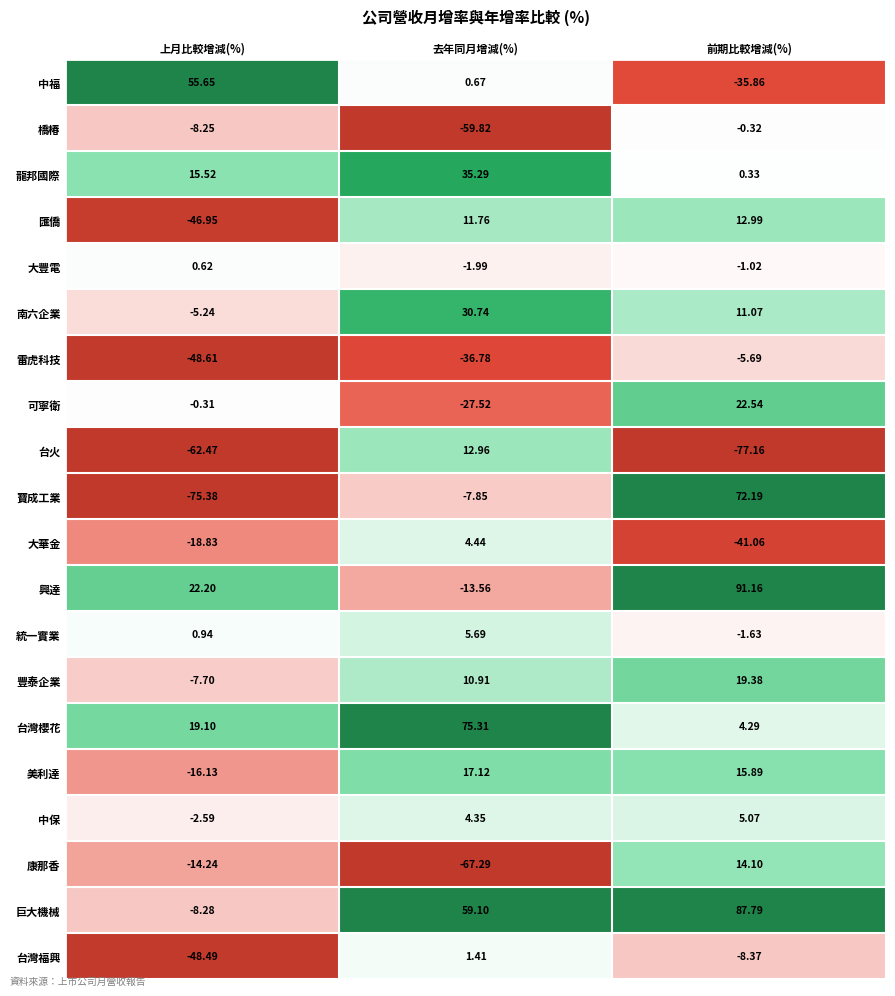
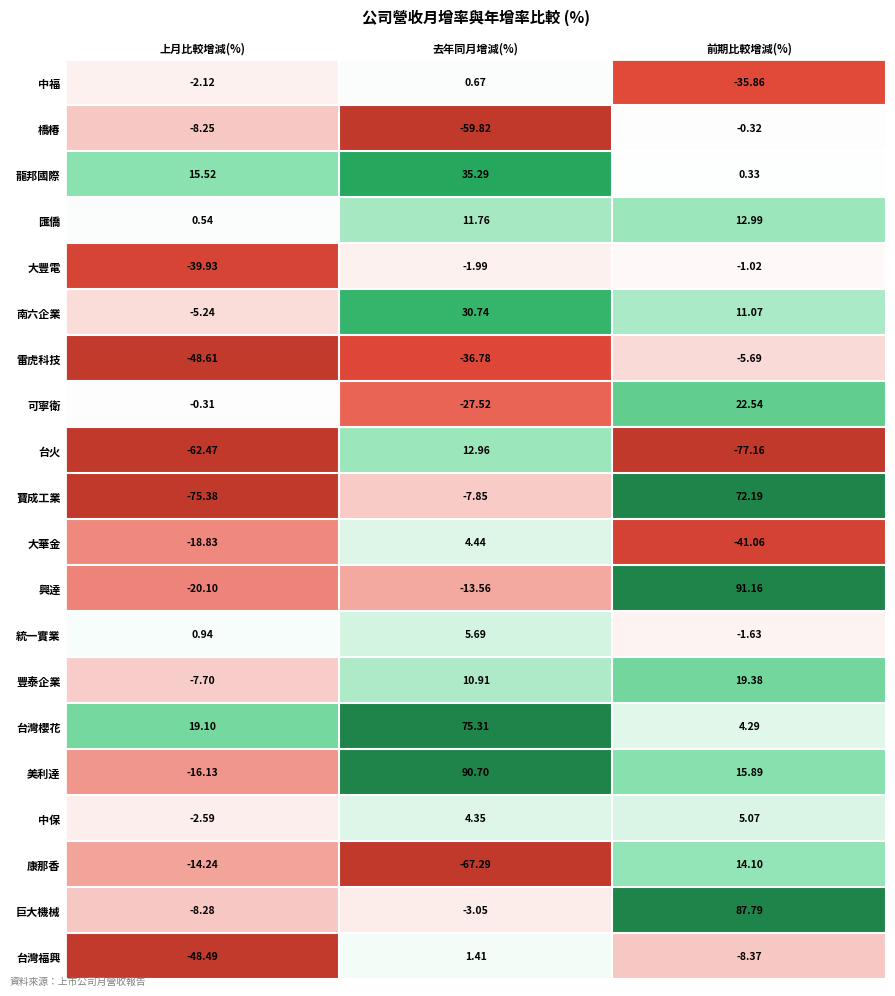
中福, 上月比較增減(%): 55.65 -> -2.12
匯僑, 上月比較增減(%): -46.95 -> 0.54
大豐電, 上月比較增減(%): 0.62 -> -39.93
興達, 上月比較增減(%): 22.20 -> -20.10
美利達, 去年同月增減(%): 17.12 -> 90.70
巨大機械, 去年同月增減(%): 59.10 -> -3.05
